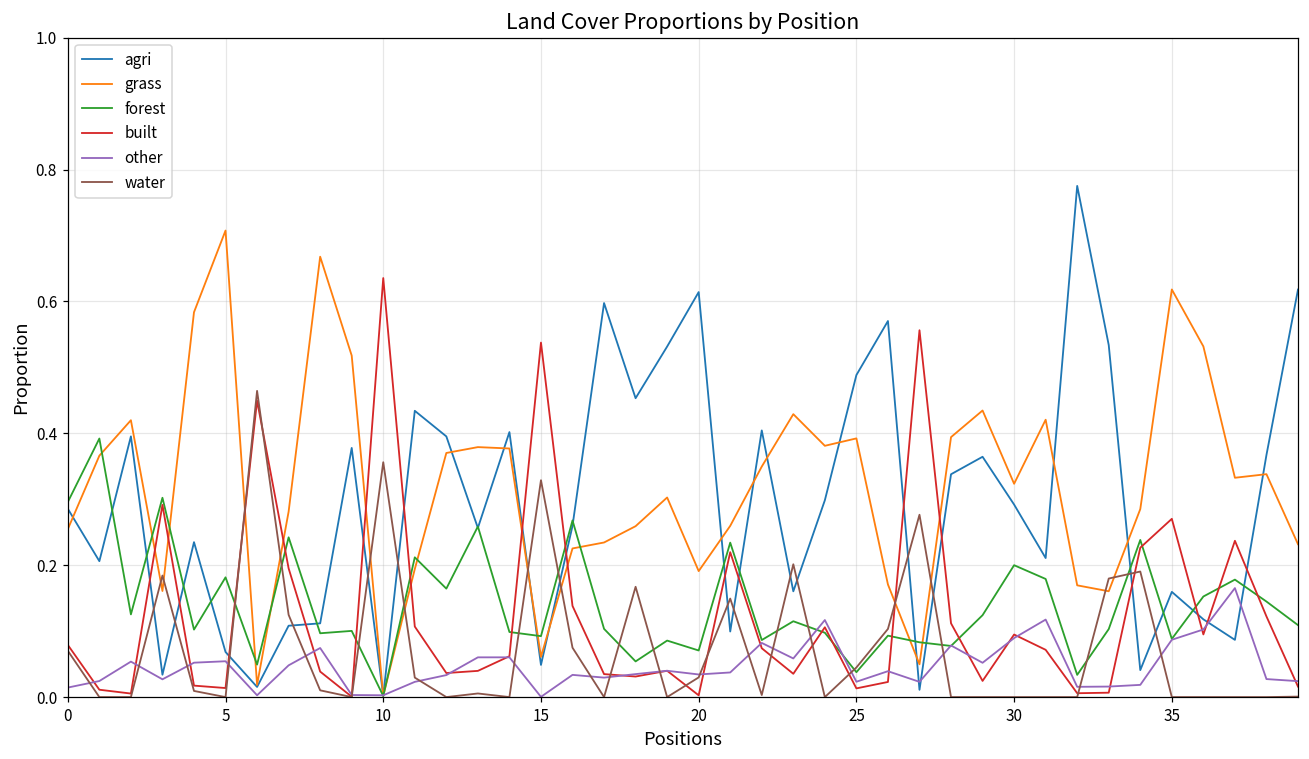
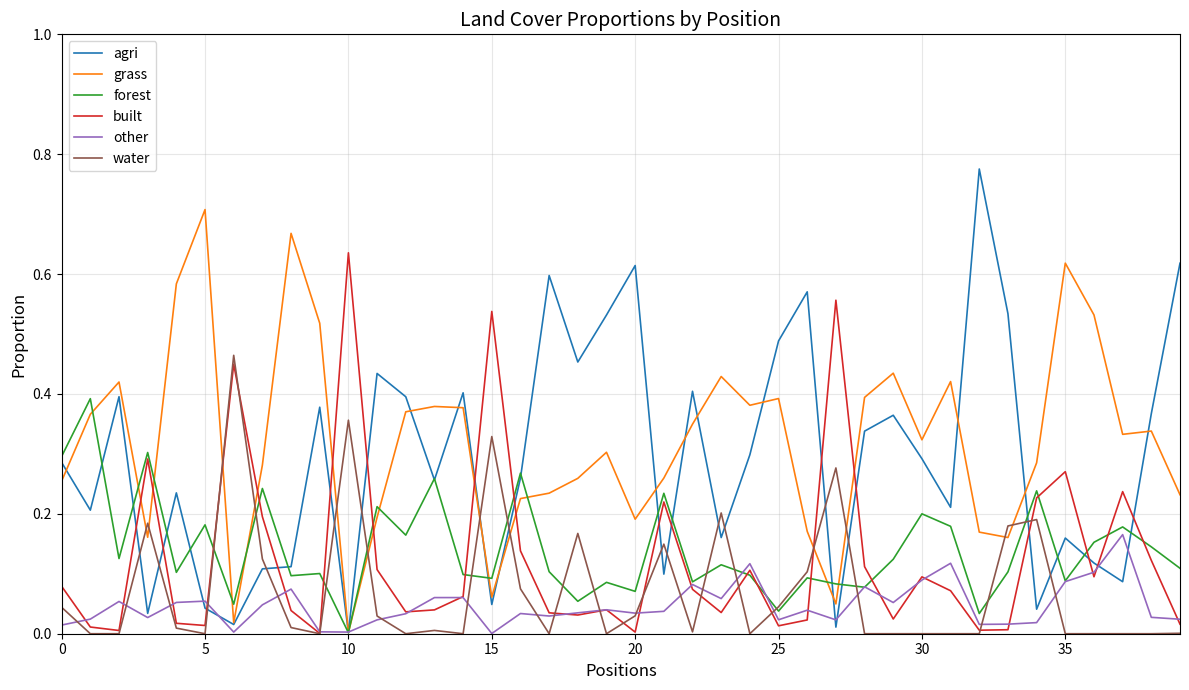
water, 0: 0.07 -> 0.04
agri, 5: 0.07 -> 0.04
